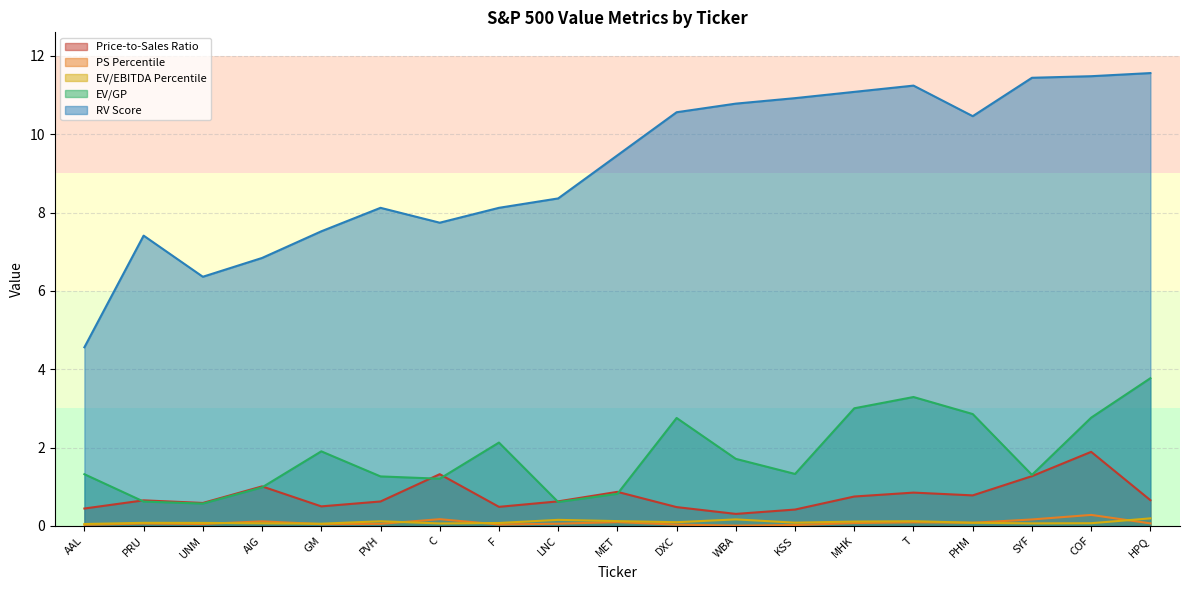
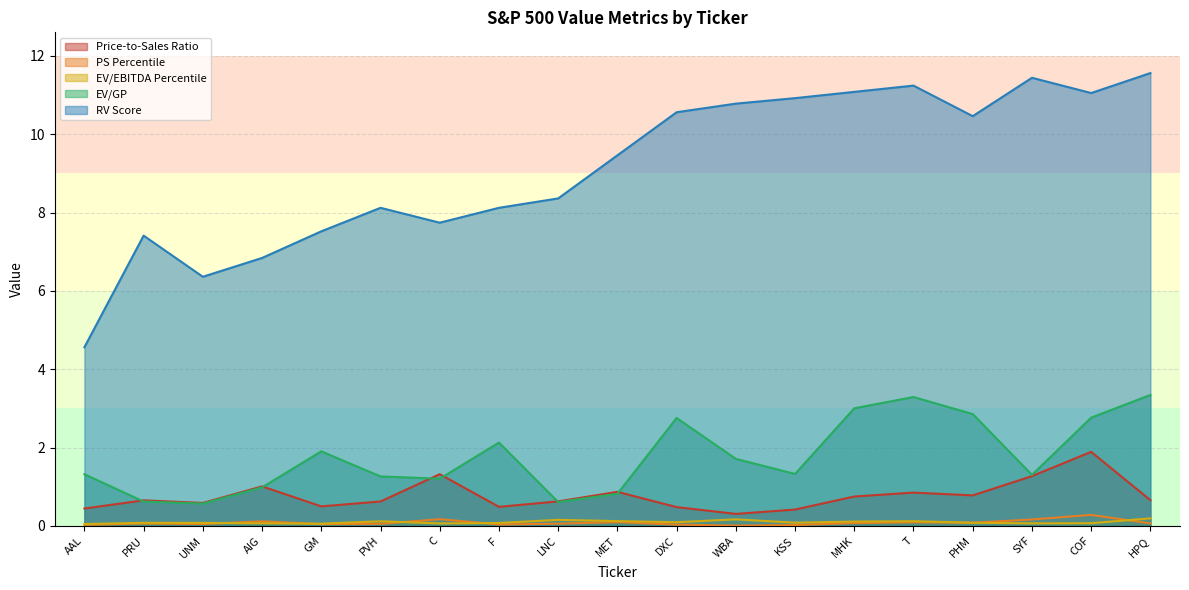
RV Score, COF: 11.5 -> 11.1
EV/GP, HPQ: 3.8 -> 3.3
